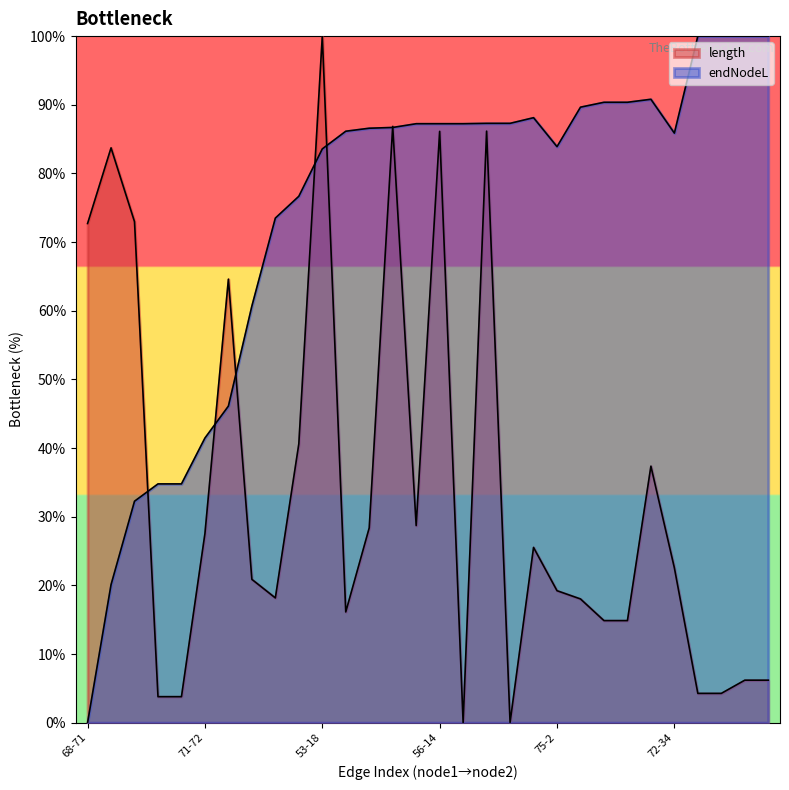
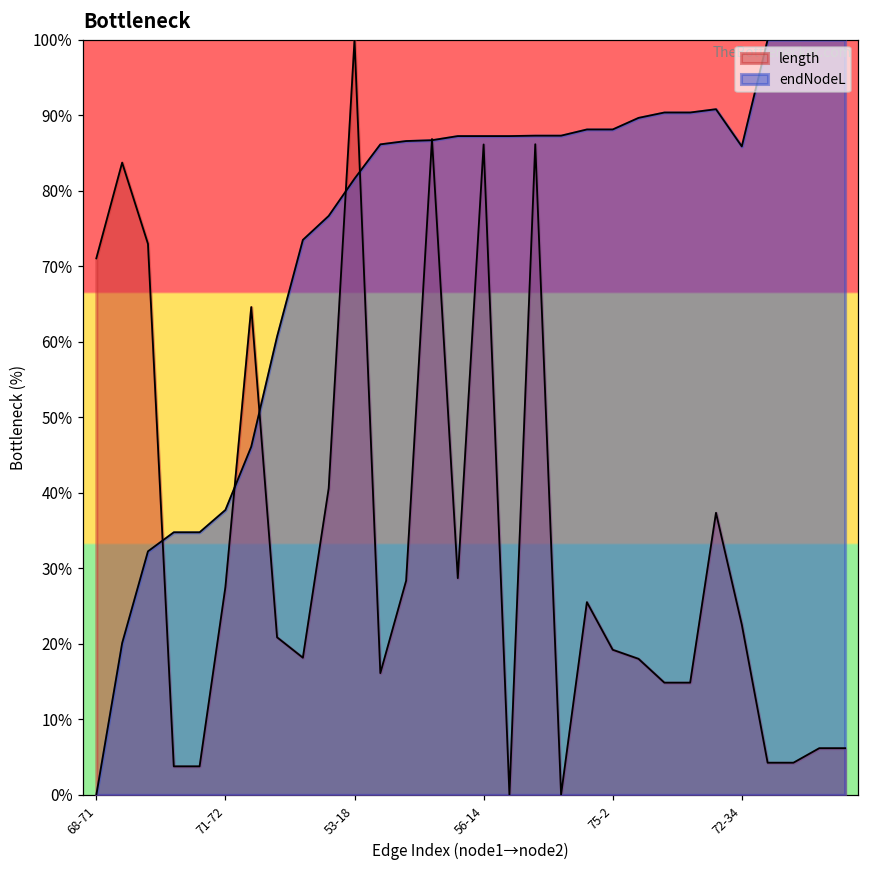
length, 68-71: 73% -> 71%
endNodeL, 71-72: 41% -> 38%
endNodeL, 53-18: 84% -> 82%
endNodeL, 75-2: 84% -> 88%
